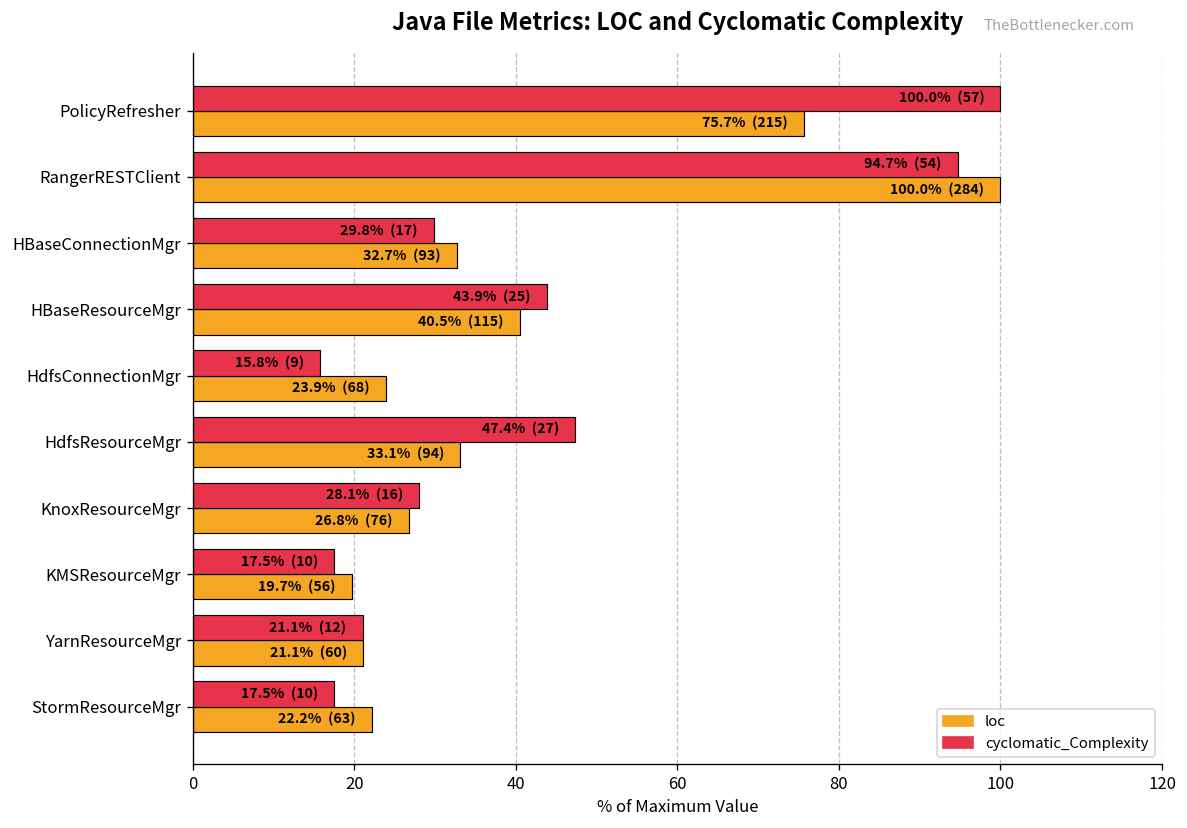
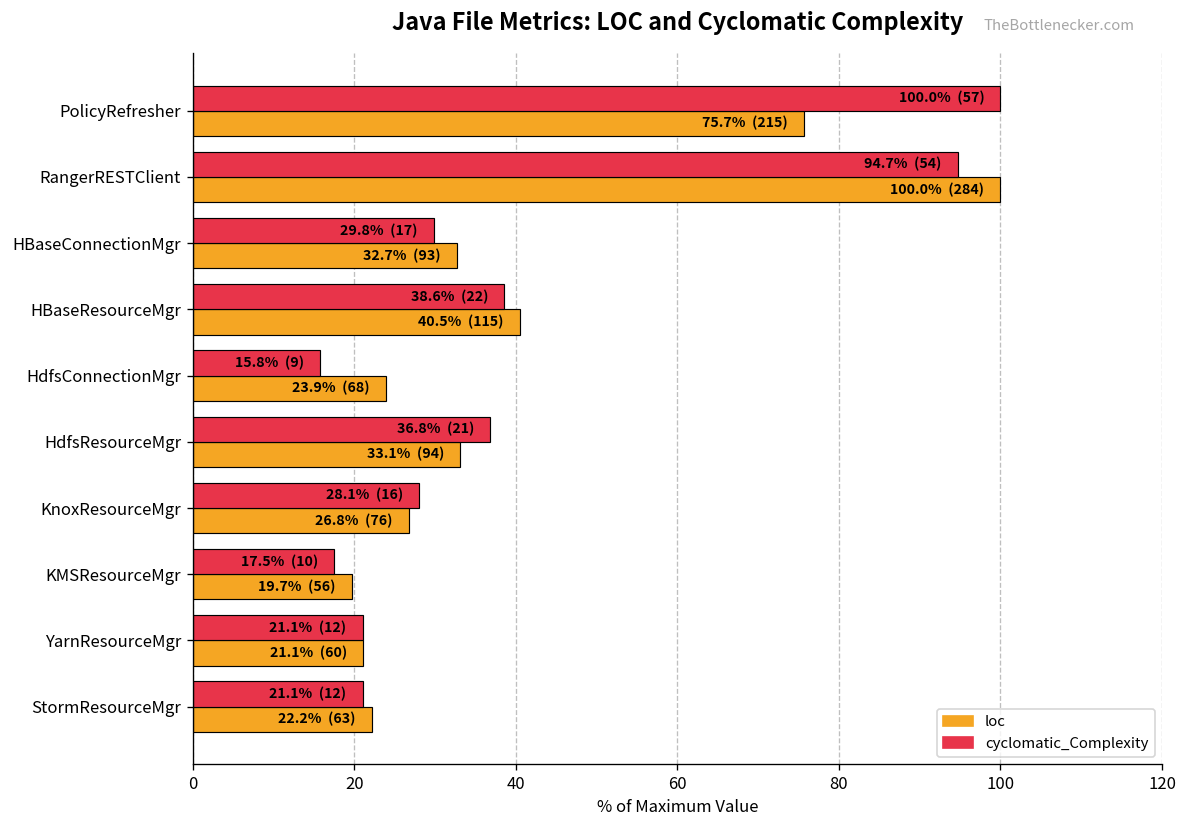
cyclomatic_Complexity, HBaseResourceMgr: 43.9% (25) -> 38.6% (22)
cyclomatic_Complexity, HdfsResourceMgr: 47.4% (27) -> 36.8% (21)
cyclomatic_Complexity, StormResourceMgr: 17.5% (10) -> 21.1% (12)
